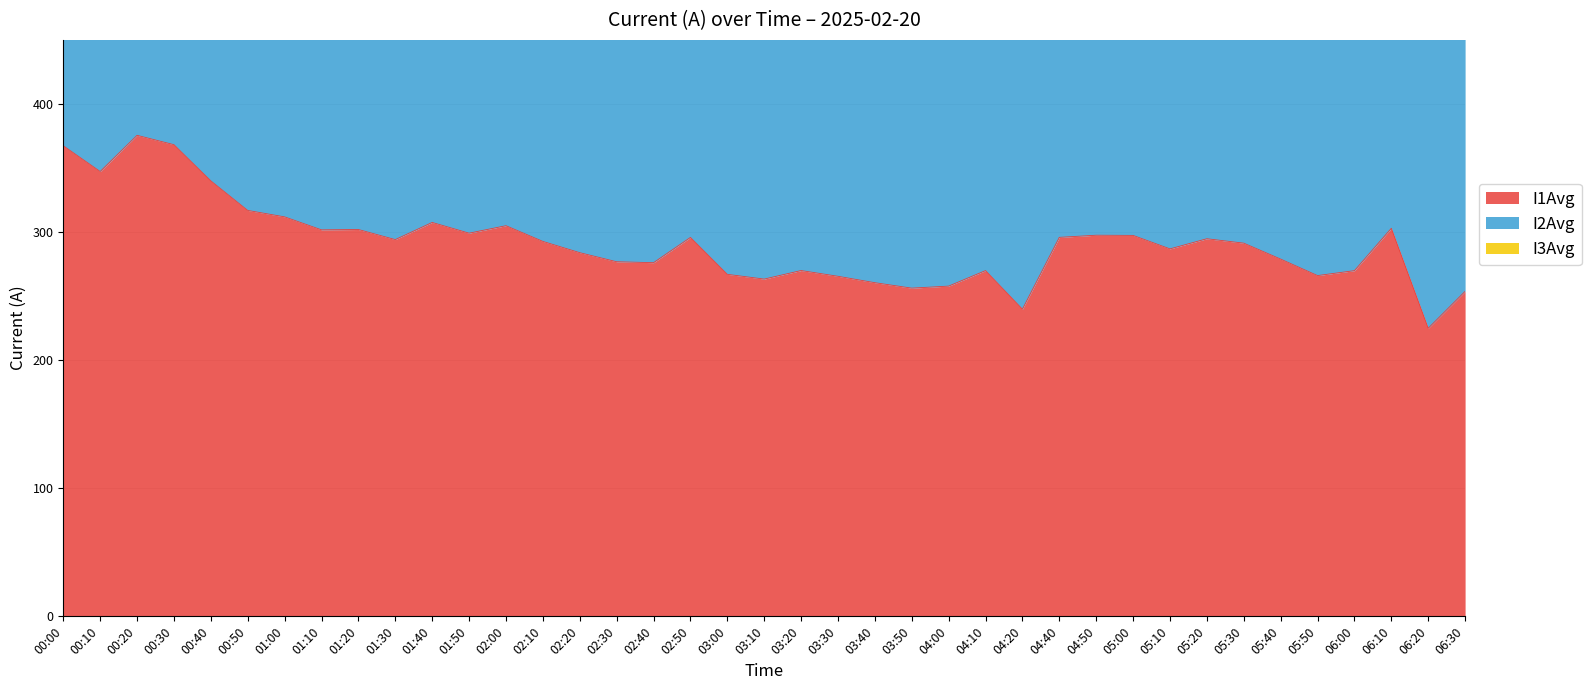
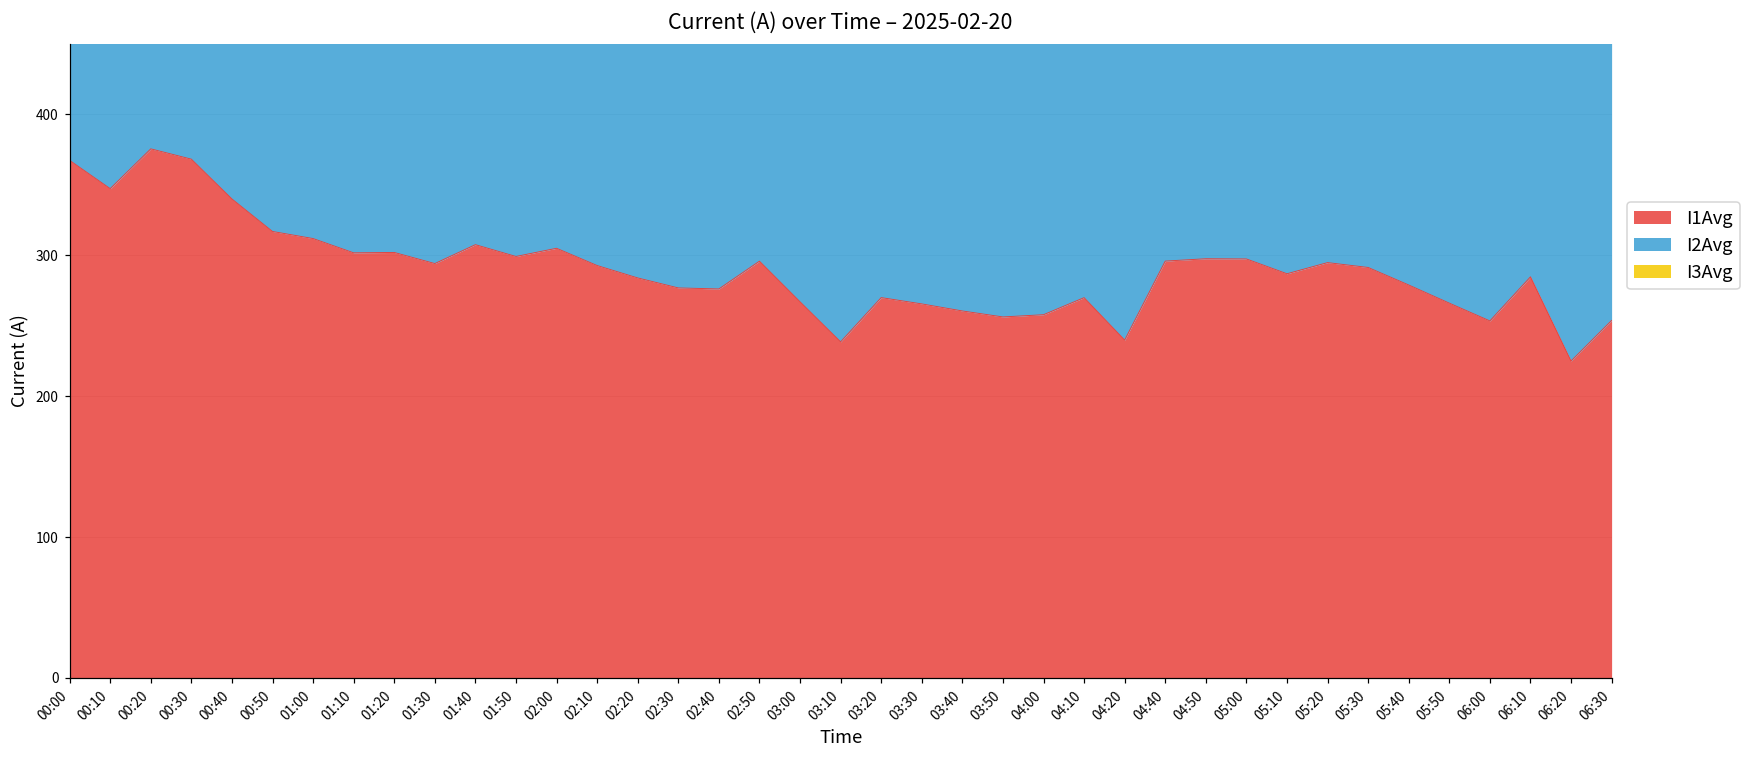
I1Avg, 03:10: 263 -> 239
I1Avg, 06:00: 270 -> 253
I1Avg, 06:10: 303 -> 285
